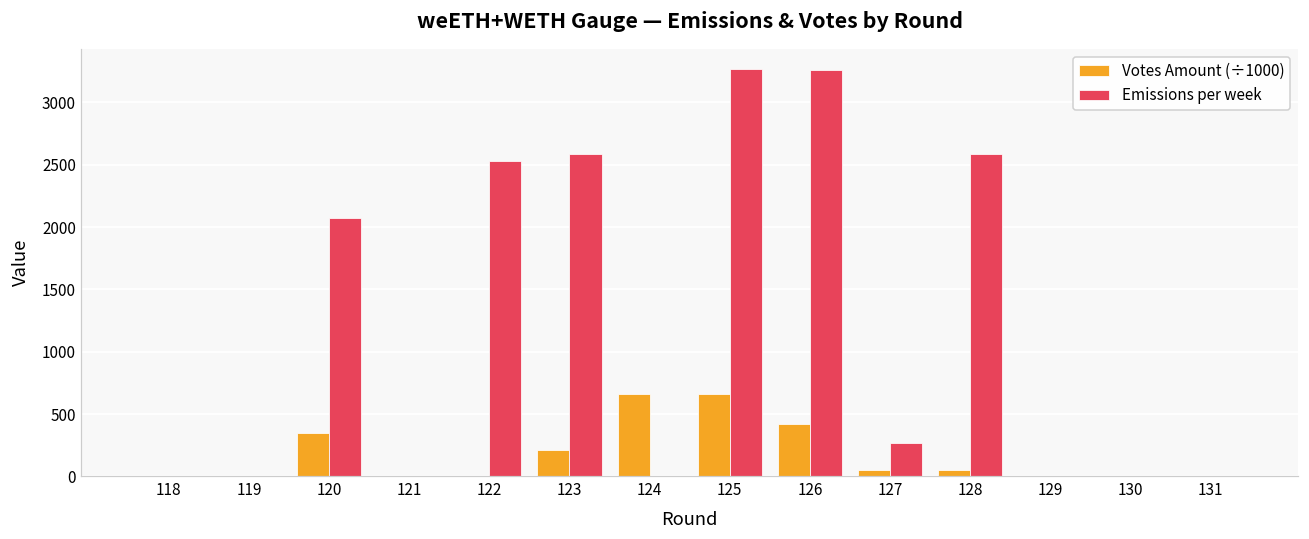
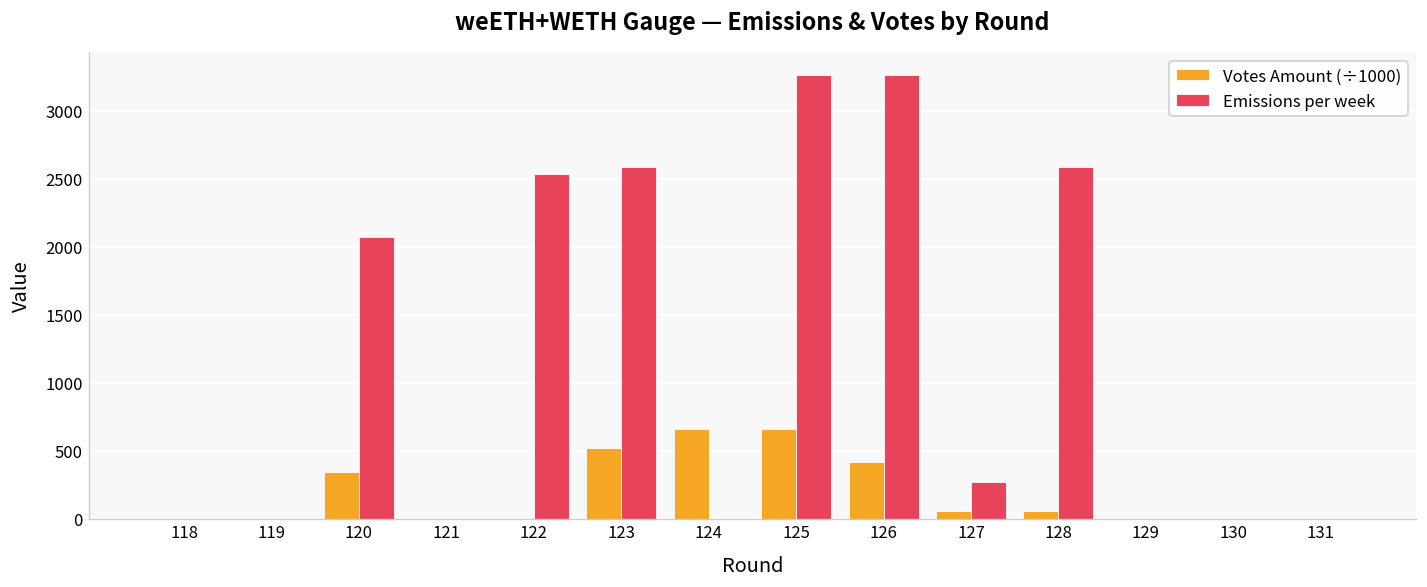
Votes Amount (÷1000), 123: 210 -> 520
